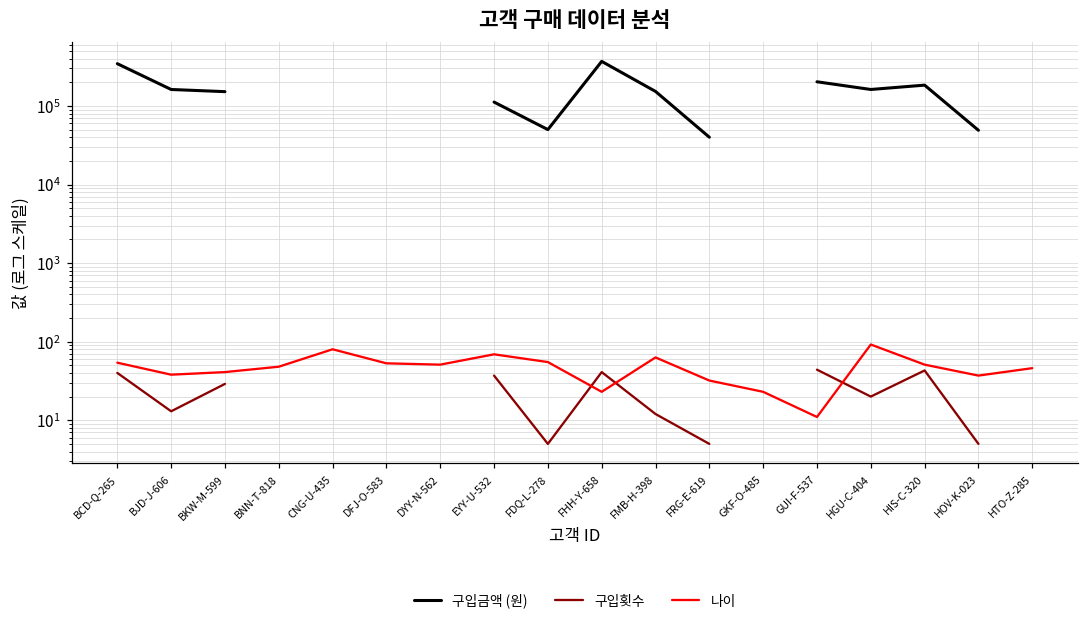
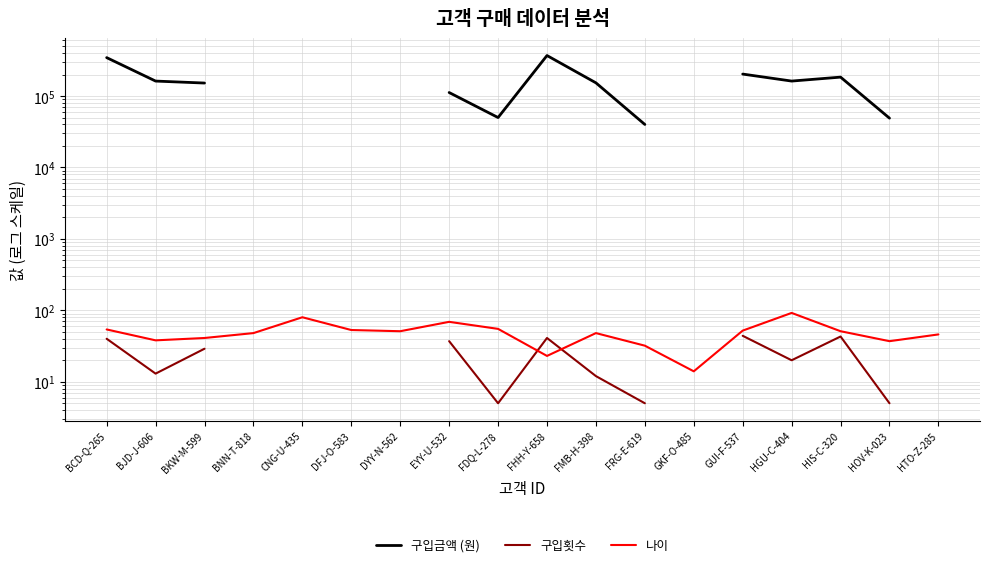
나이, FMB-H-398: 60 -> 50
나이, GKF-O-485: 23 -> 14
나이, GUI-F-537: 11 -> 50
